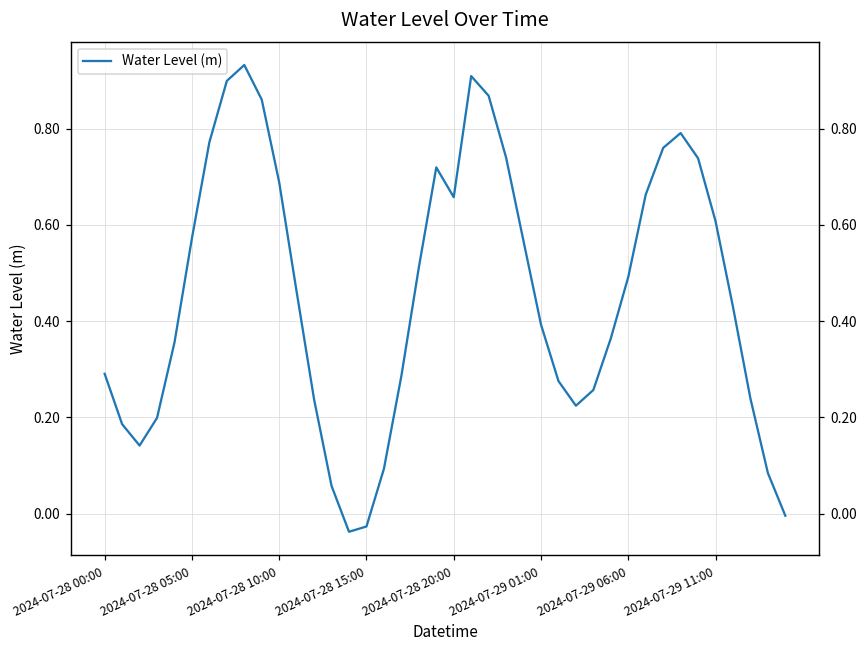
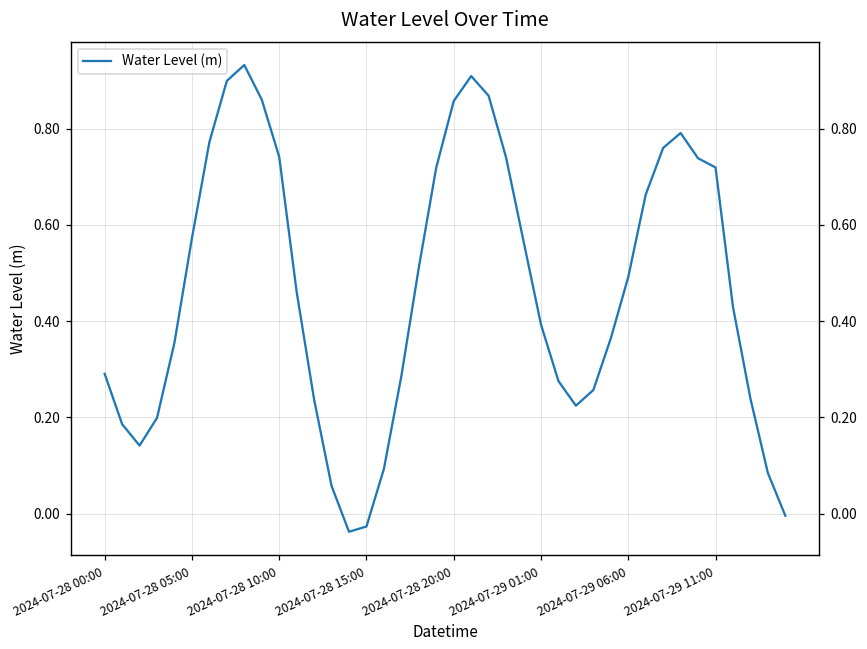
2024-07-28 10:00: 0.69 -> 0.74
2024-07-28 20:00: 0.66 -> 0.86
2024-07-29 11:00: 0.61 -> 0.72
